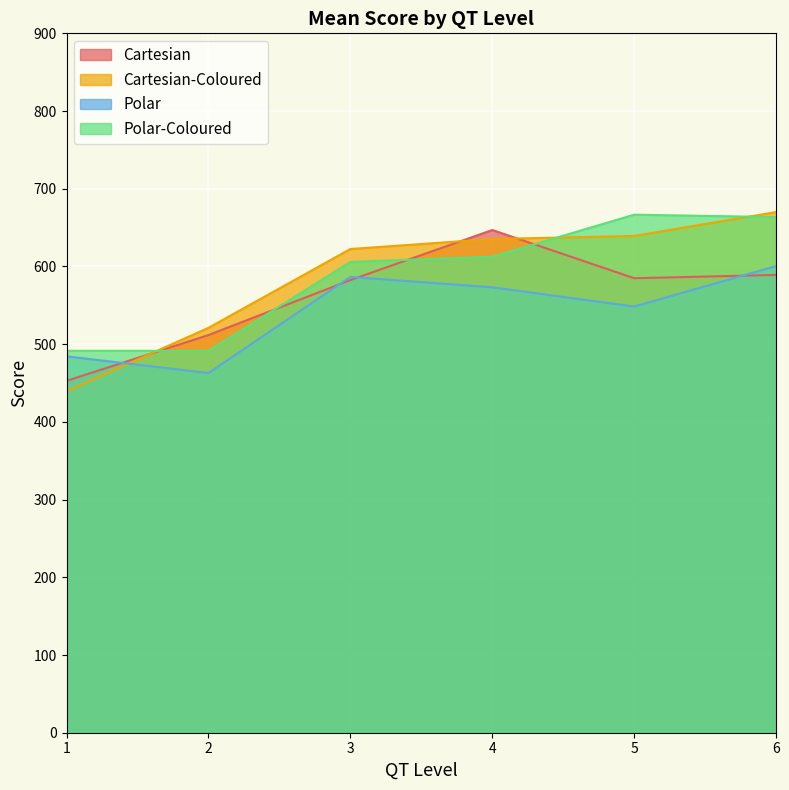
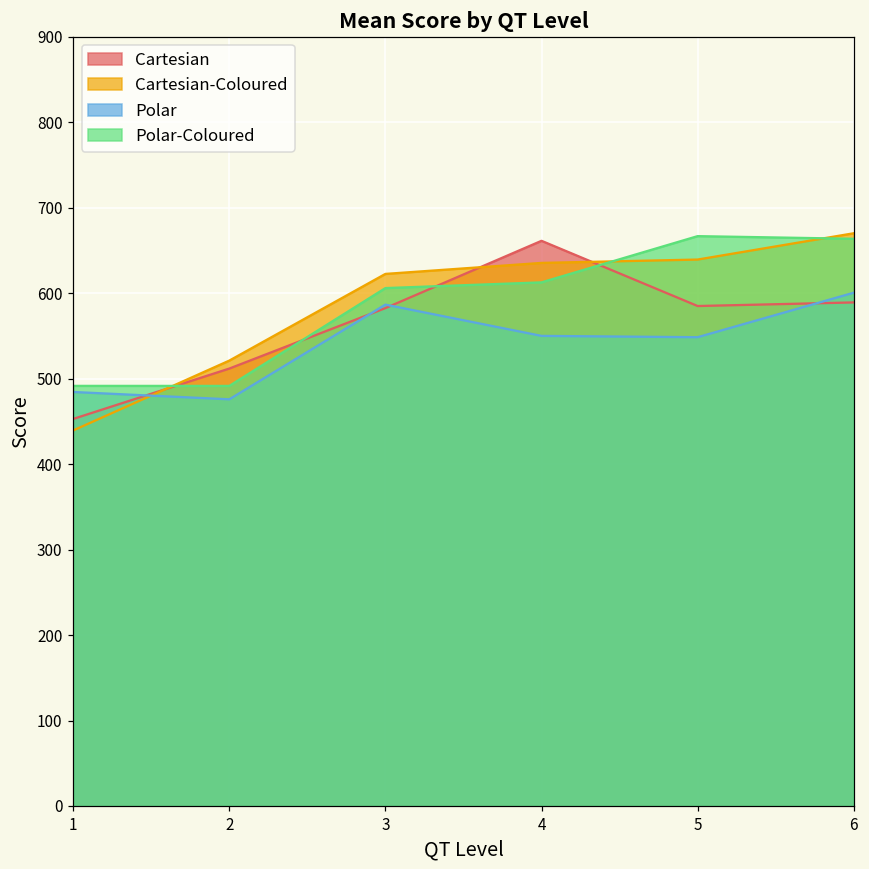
Polar, 2: 460 -> 480
Cartesian, 4: 650 -> 660
Polar, 4: 570 -> 550
